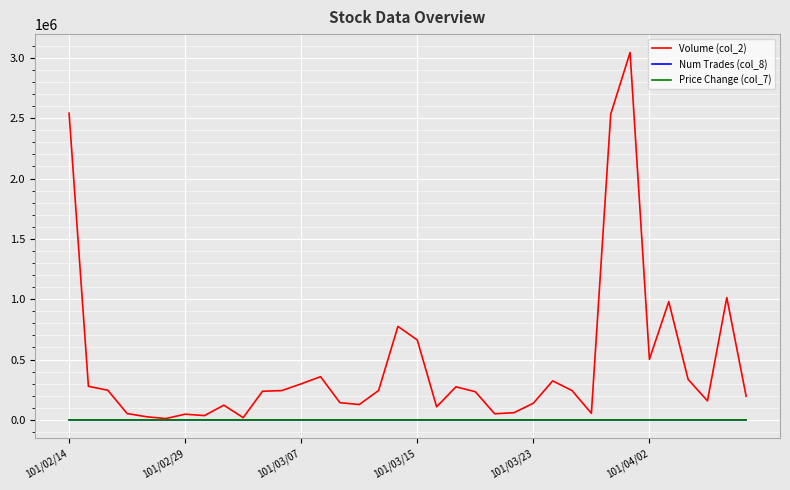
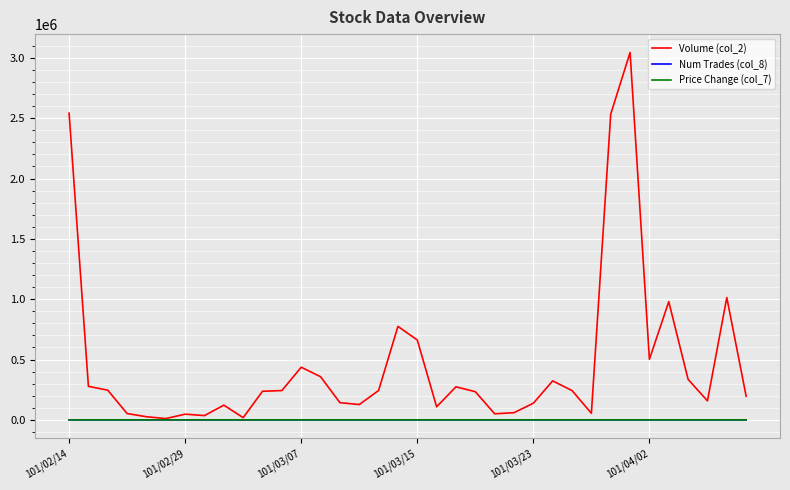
Volume (col_2), 101/03/07: 300000 -> 440000
